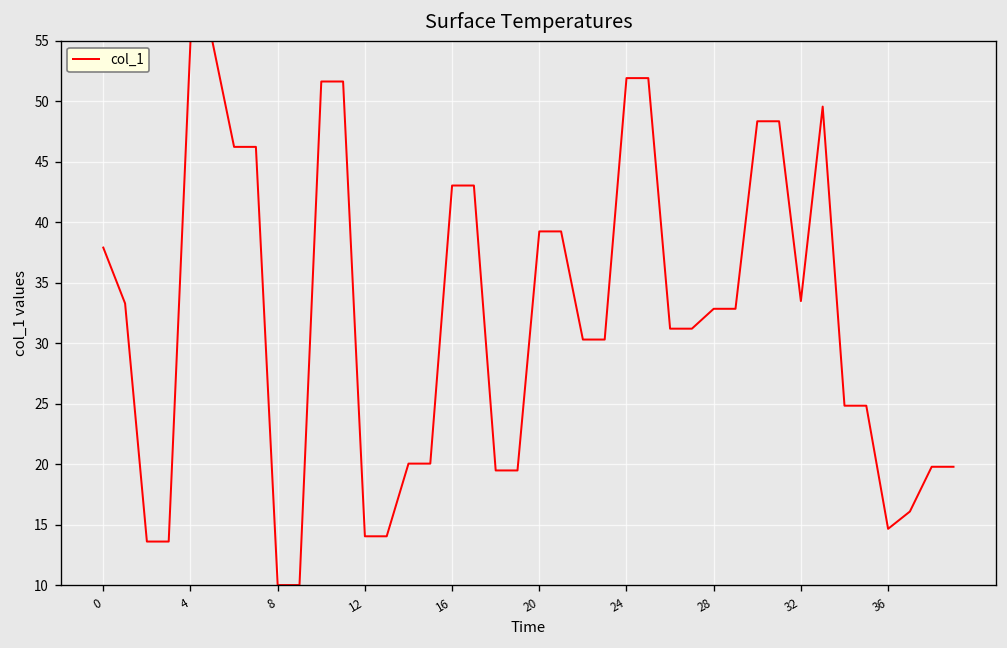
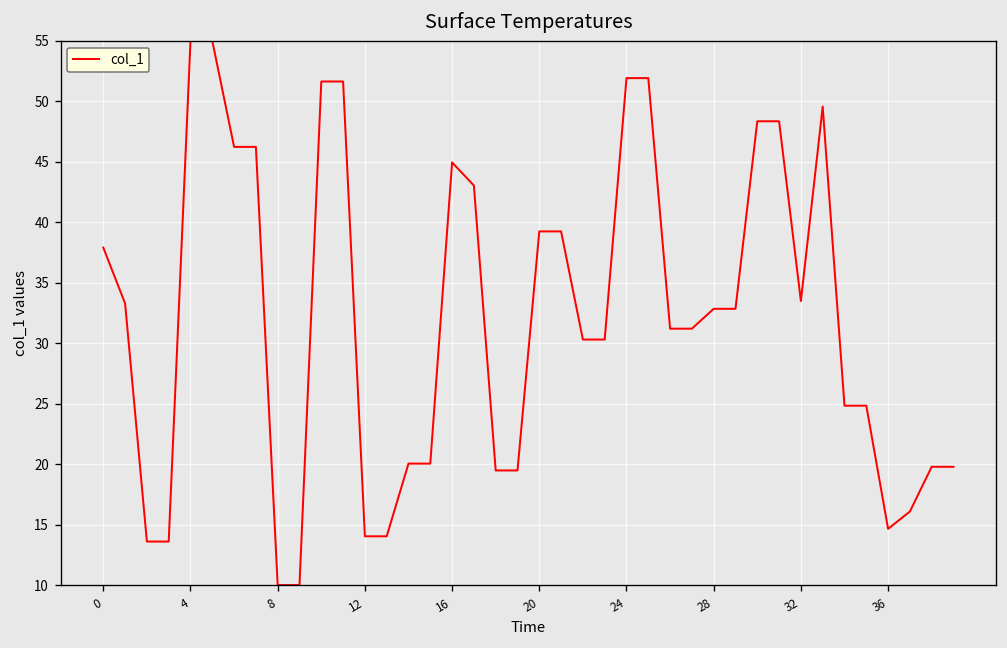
16: 43.0 -> 45.0
